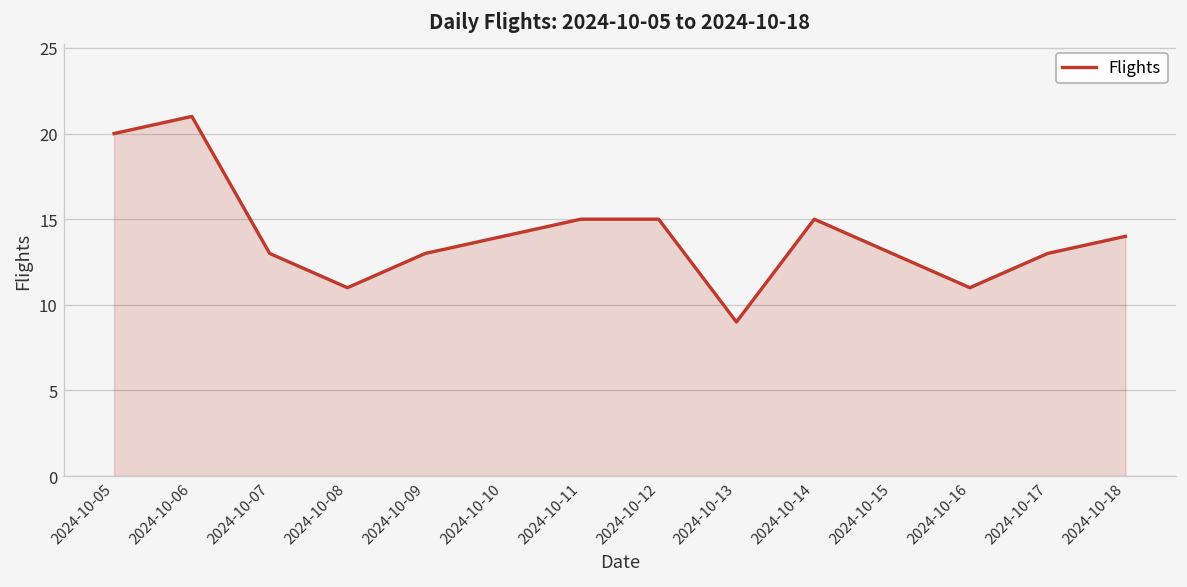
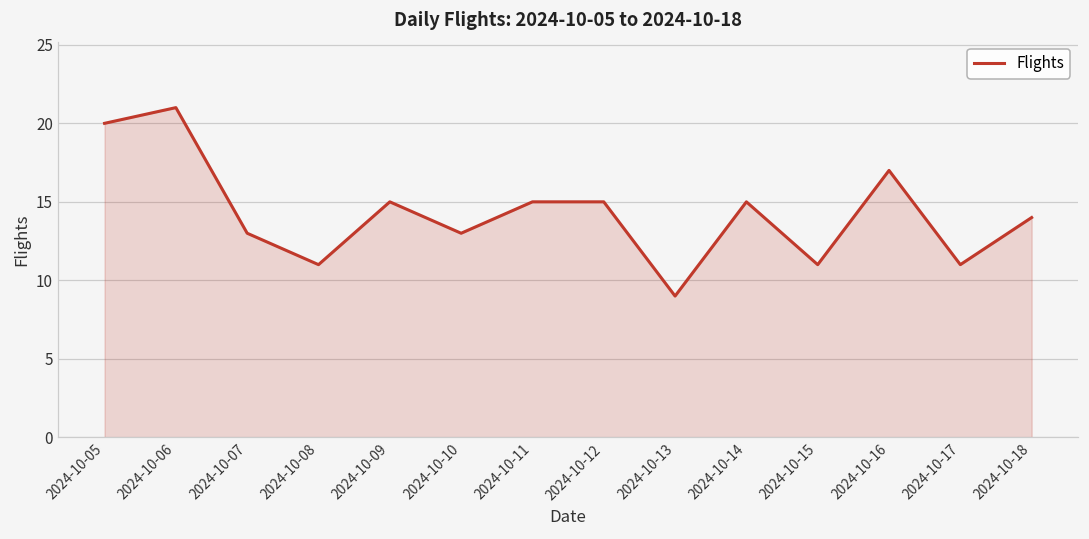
2024-10-09: 13 -> 15
2024-10-10: 14 -> 13
2024-10-15: 13 -> 11
2024-10-16: 11 -> 17
2024-10-17: 13 -> 11
